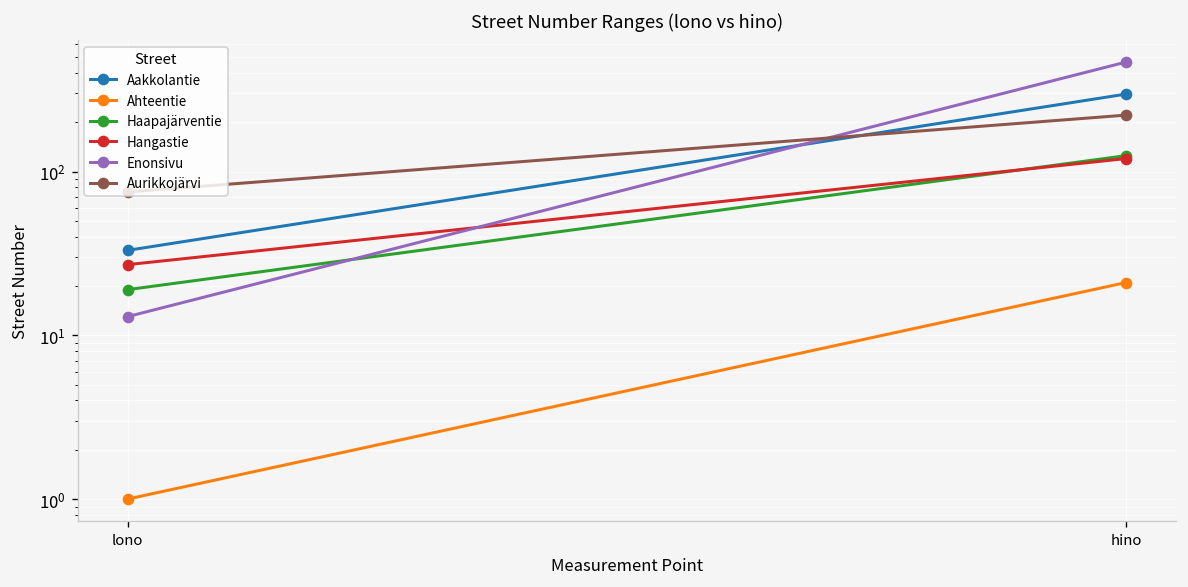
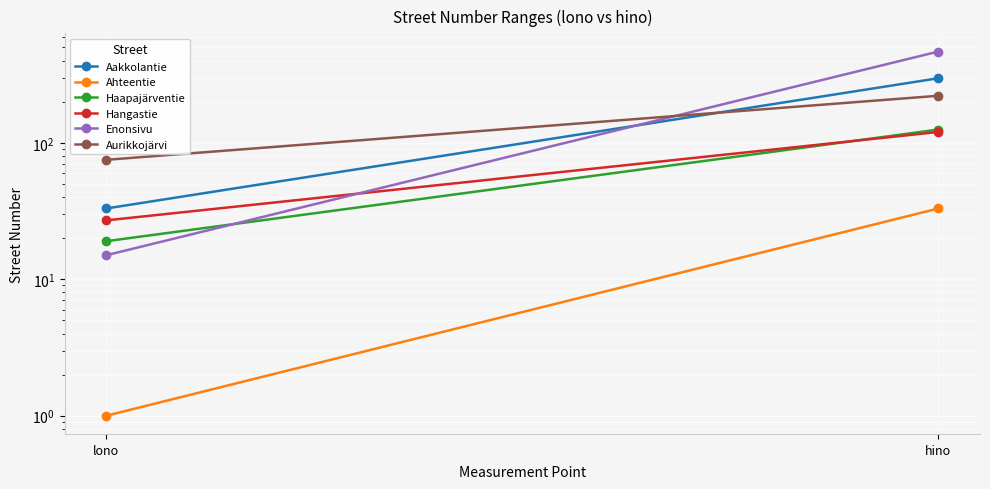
Enonsivu, lono: 13 -> 15
Ahteentie, hino: 21 -> 33
